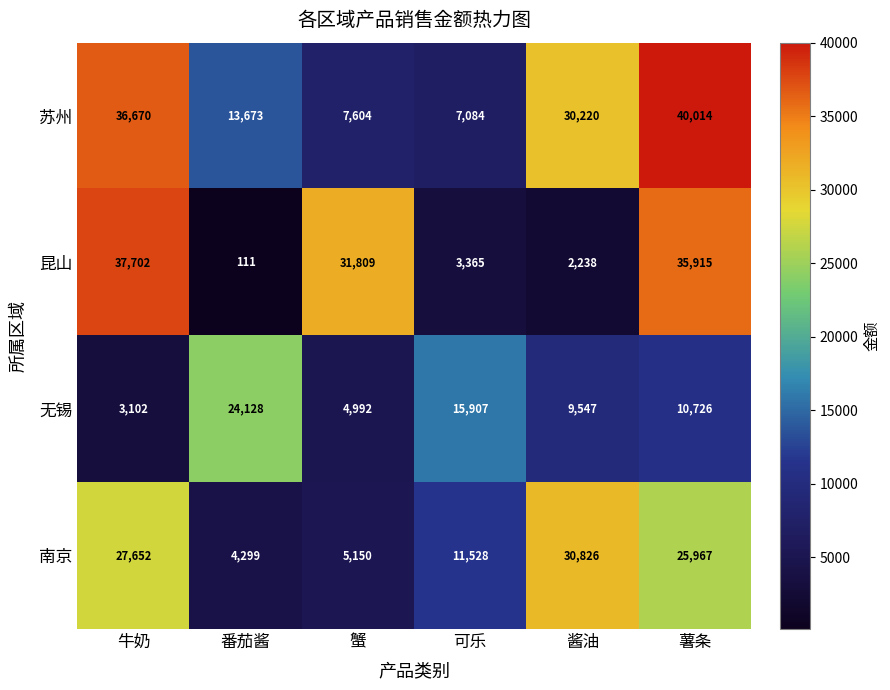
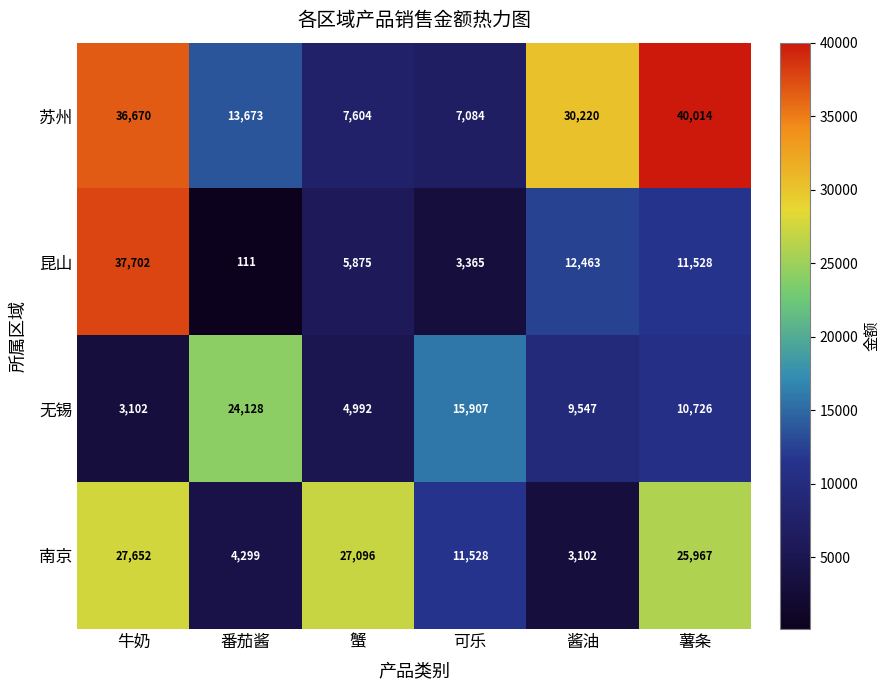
昆山, 蟹: 31,809 -> 5,875
昆山, 酱油: 2,238 -> 12,463
昆山, 薯条: 35,915 -> 11,528
南京, 蟹: 5,150 -> 27,096
南京, 酱油: 30,826 -> 3,102
